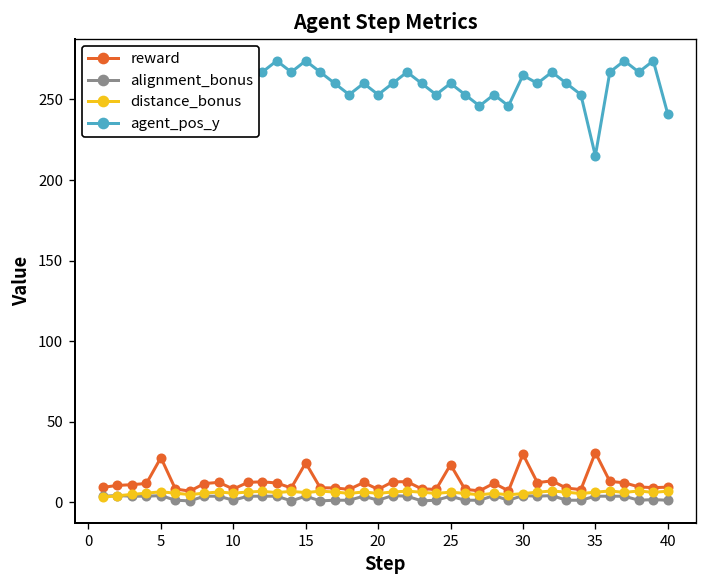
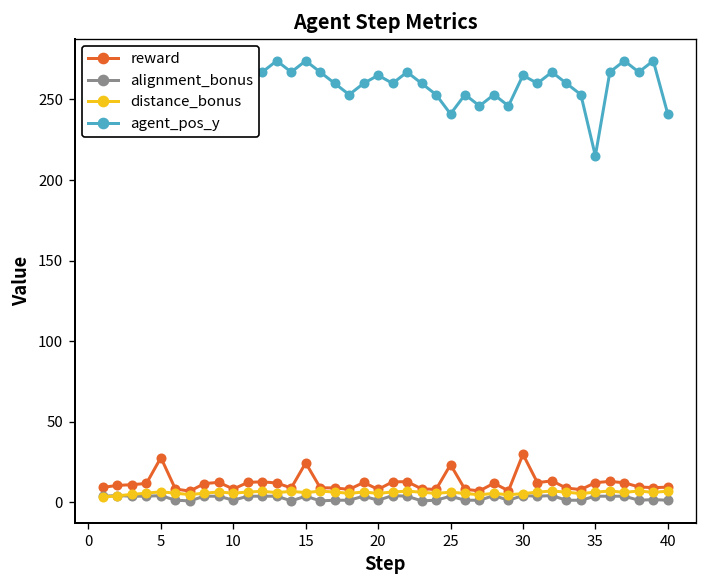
agent_pos_y, 20: 253 -> 265
agent_pos_y, 25: 260 -> 241
reward, 35: 31 -> 12
